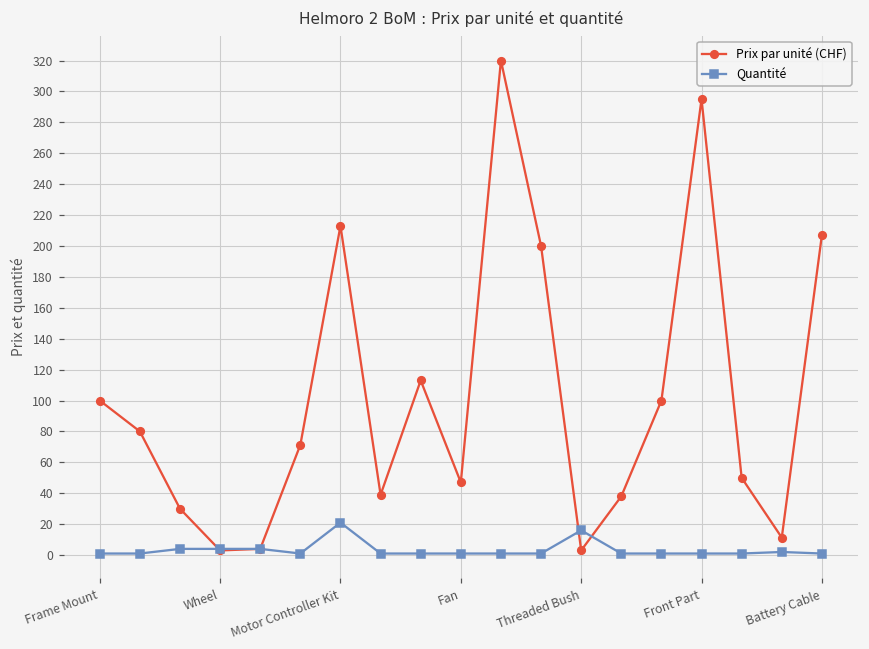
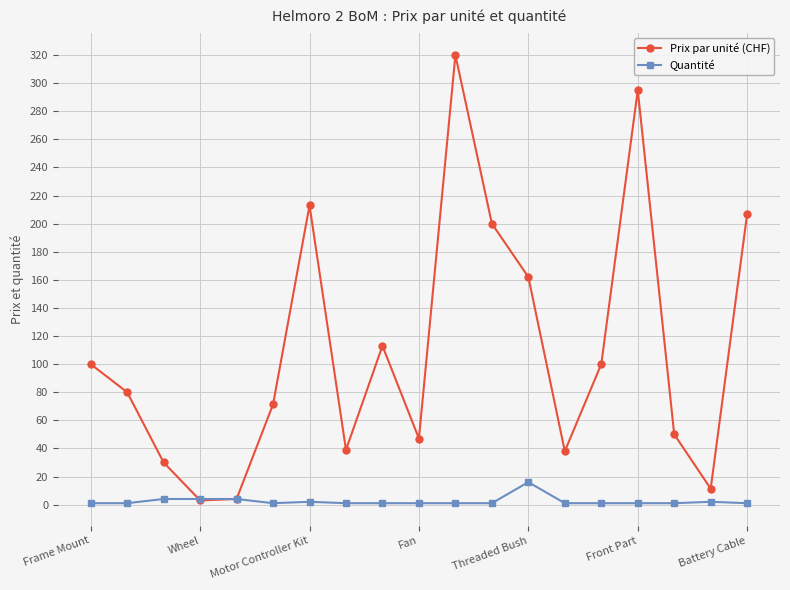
Quantité, Motor Controller Kit: 21 -> 2
Prix par unité (CHF), Threaded Bush: 3 -> 162
